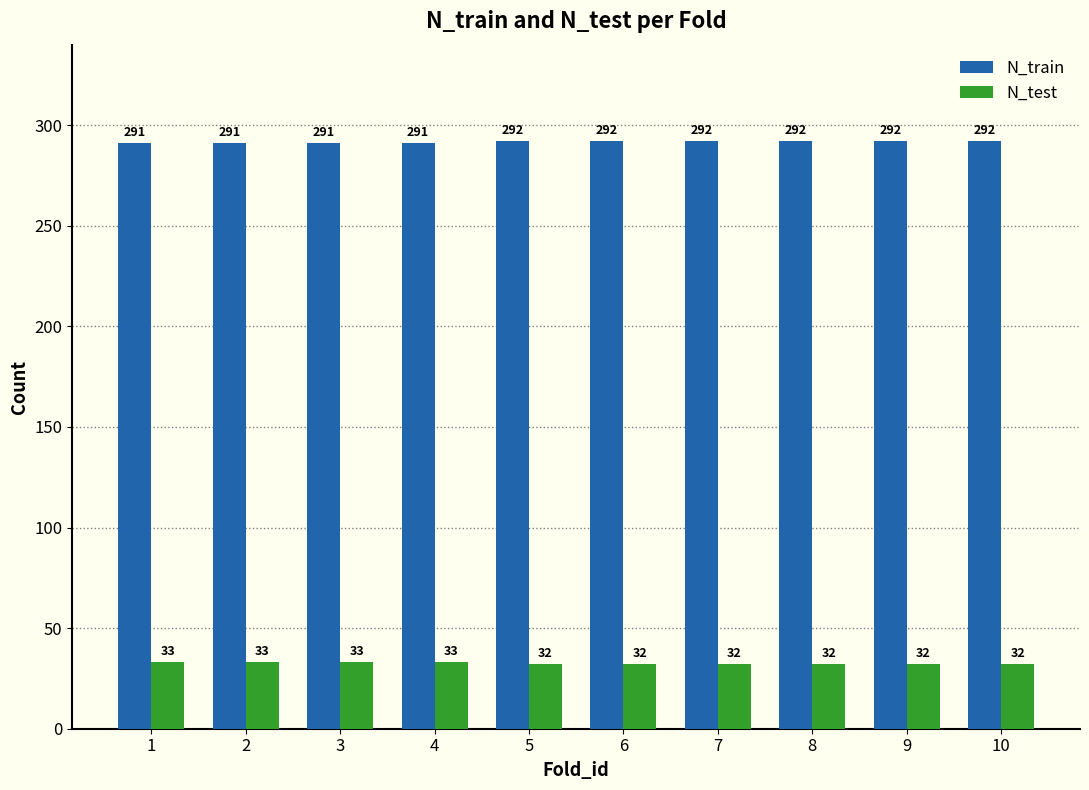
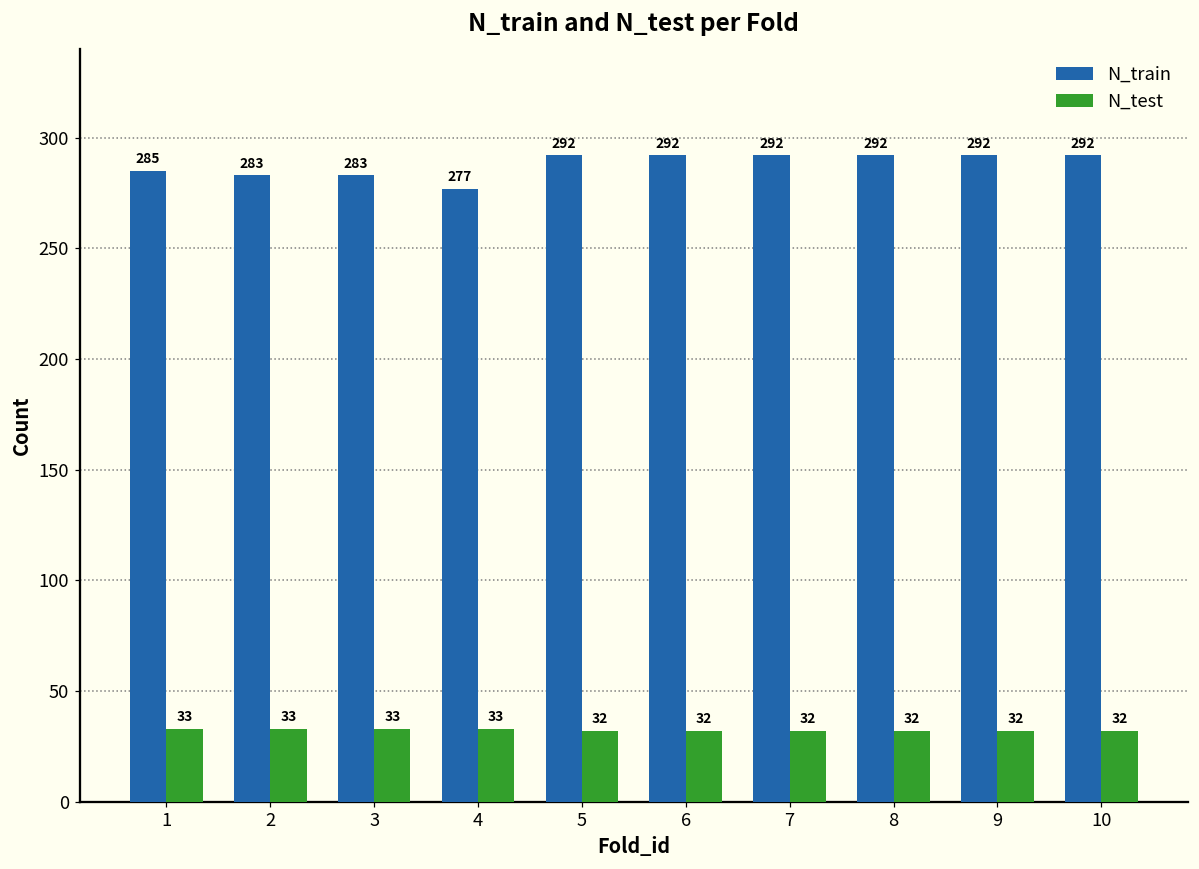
N_train, 1: 291 -> 285
N_train, 2: 291 -> 283
N_train, 3: 291 -> 283
N_train, 4: 291 -> 277
